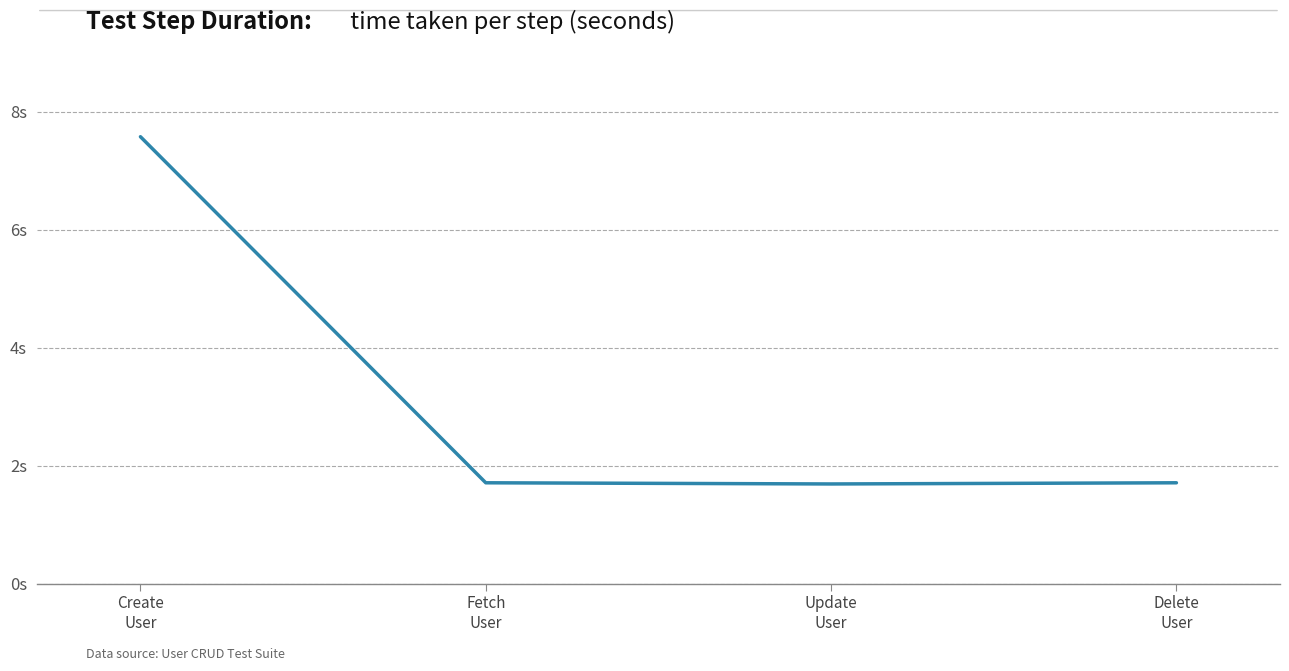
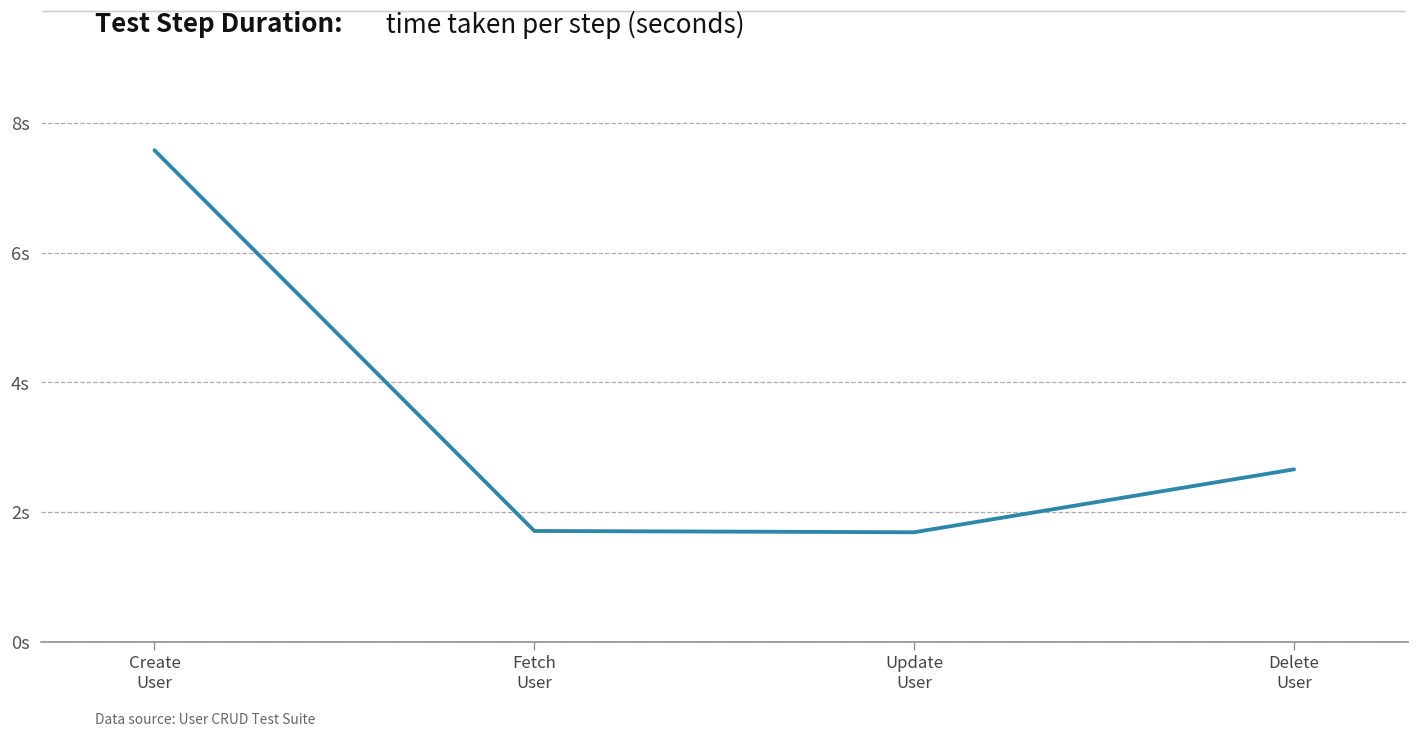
Delete User: 1.7s -> 2.7s
